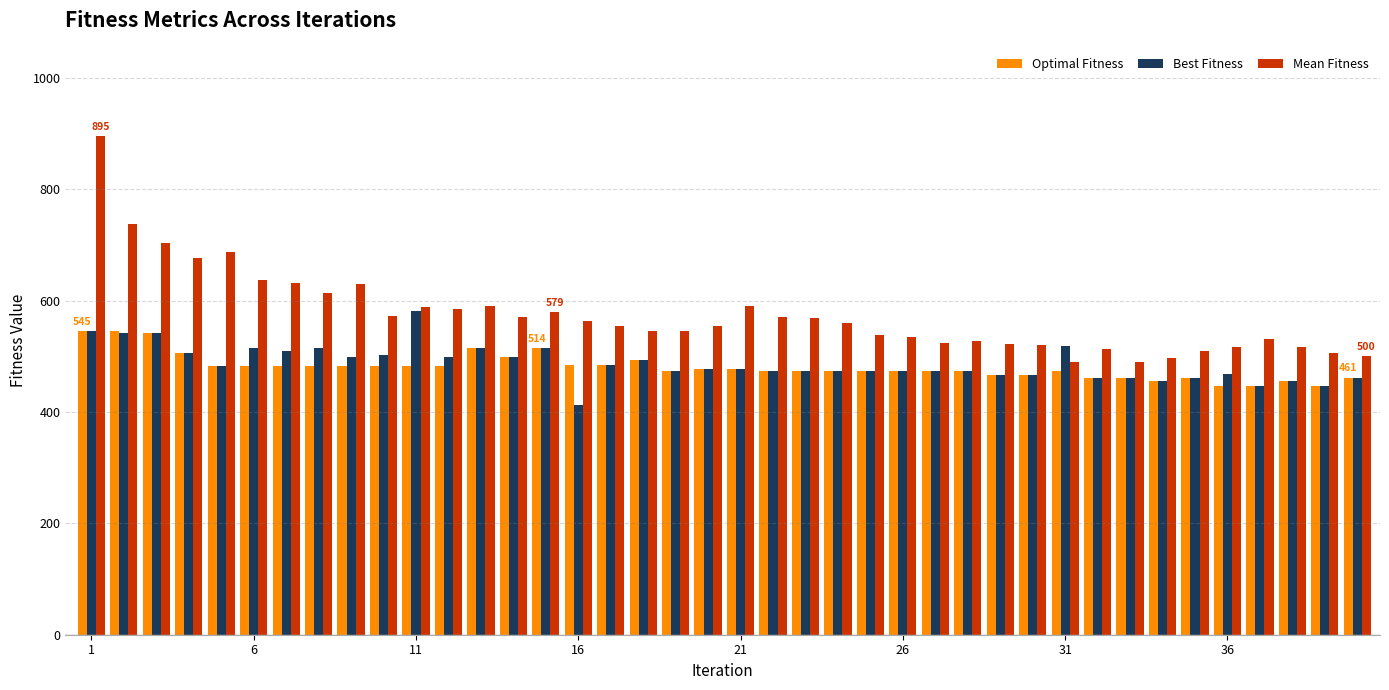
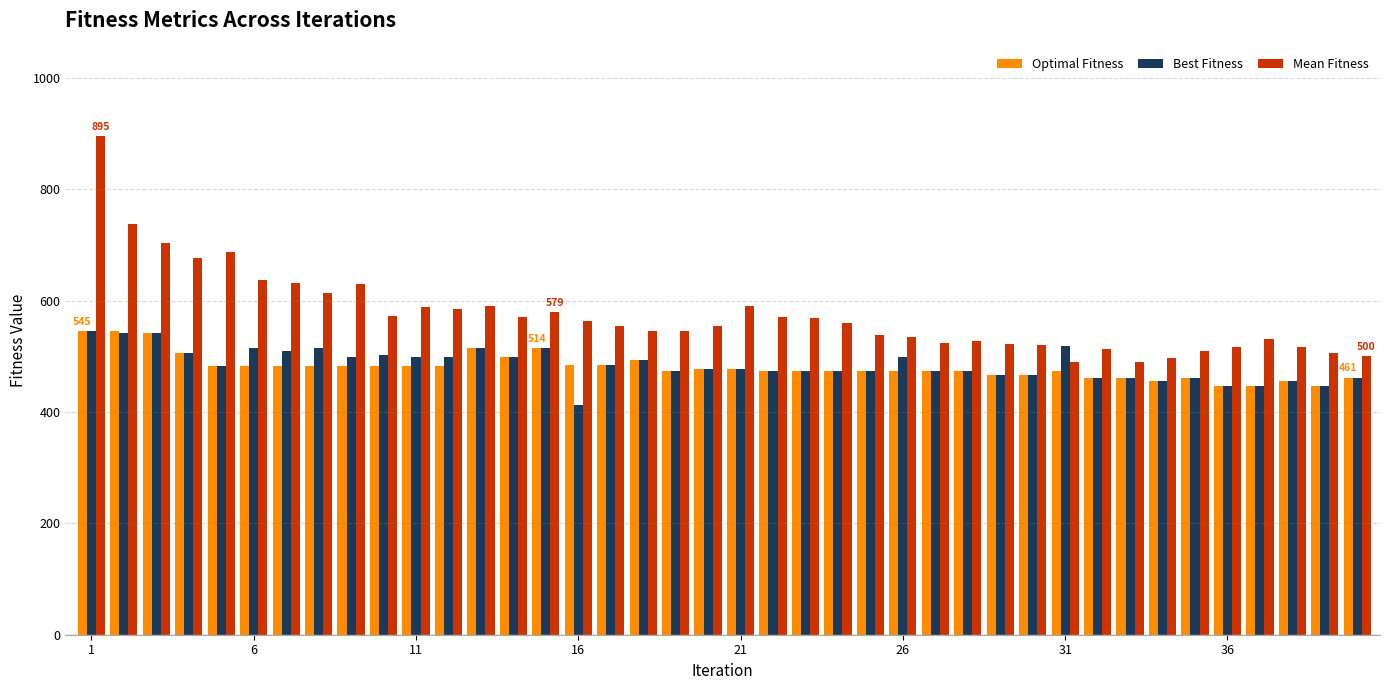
Best Fitness, 11: 580 -> 500
Best Fitness, 26: 470 -> 500
Best Fitness, 36: 470 -> 450
